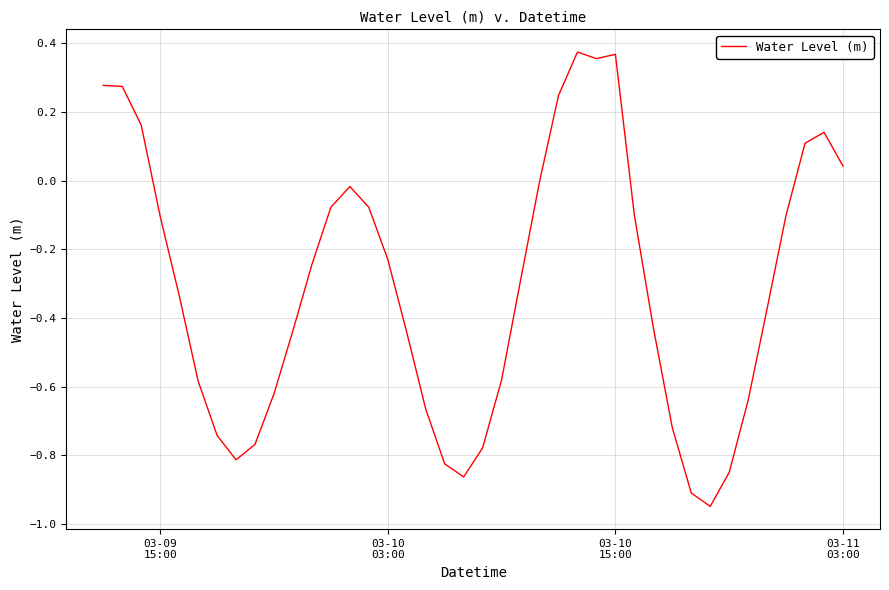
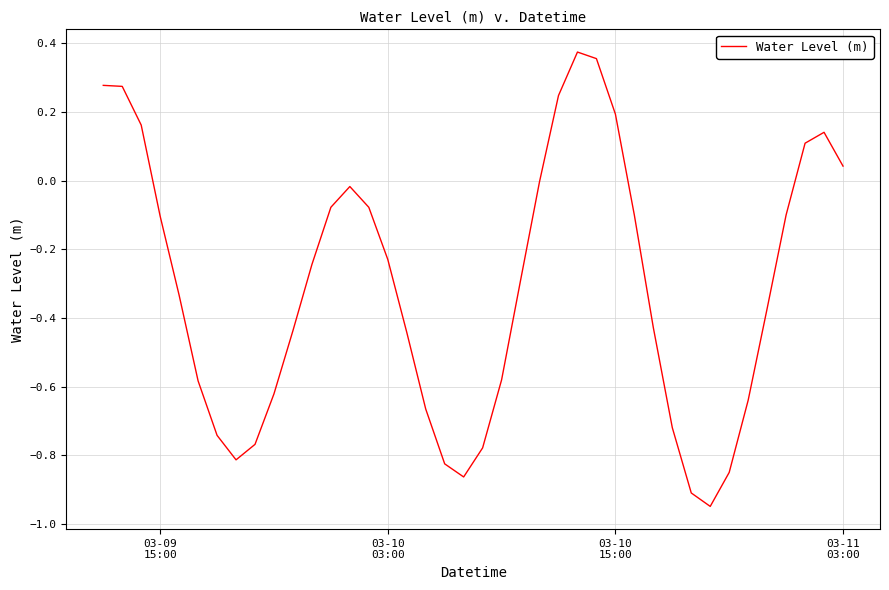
03-10 15:00: 0.37 -> 0.19
